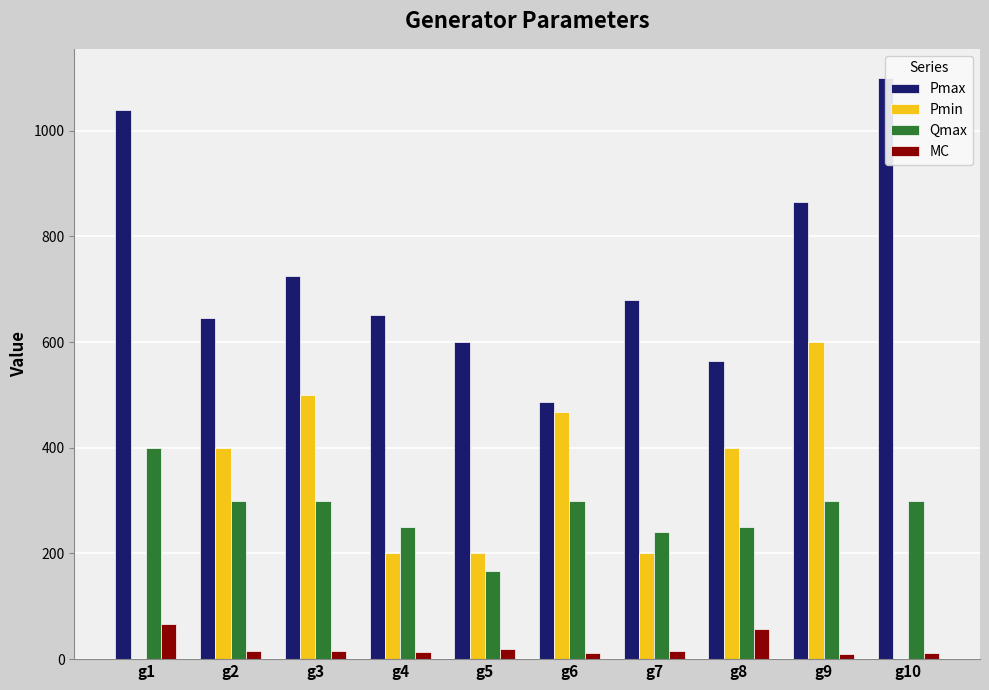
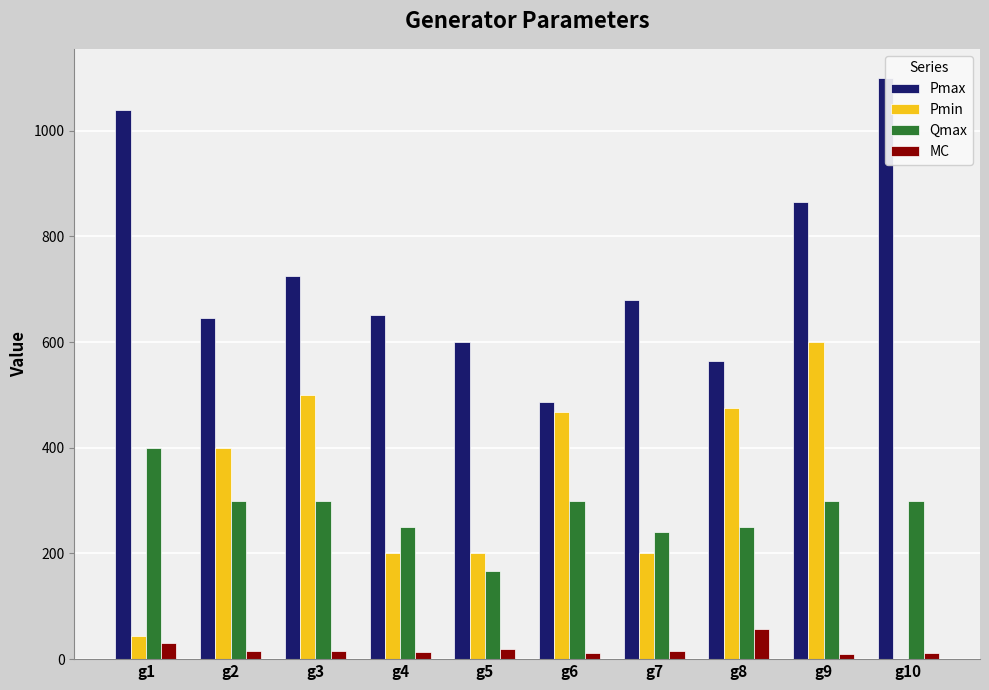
Pmin, g1: 0 -> 40
MC, g1: 70 -> 30
Pmin, g8: 400 -> 480
